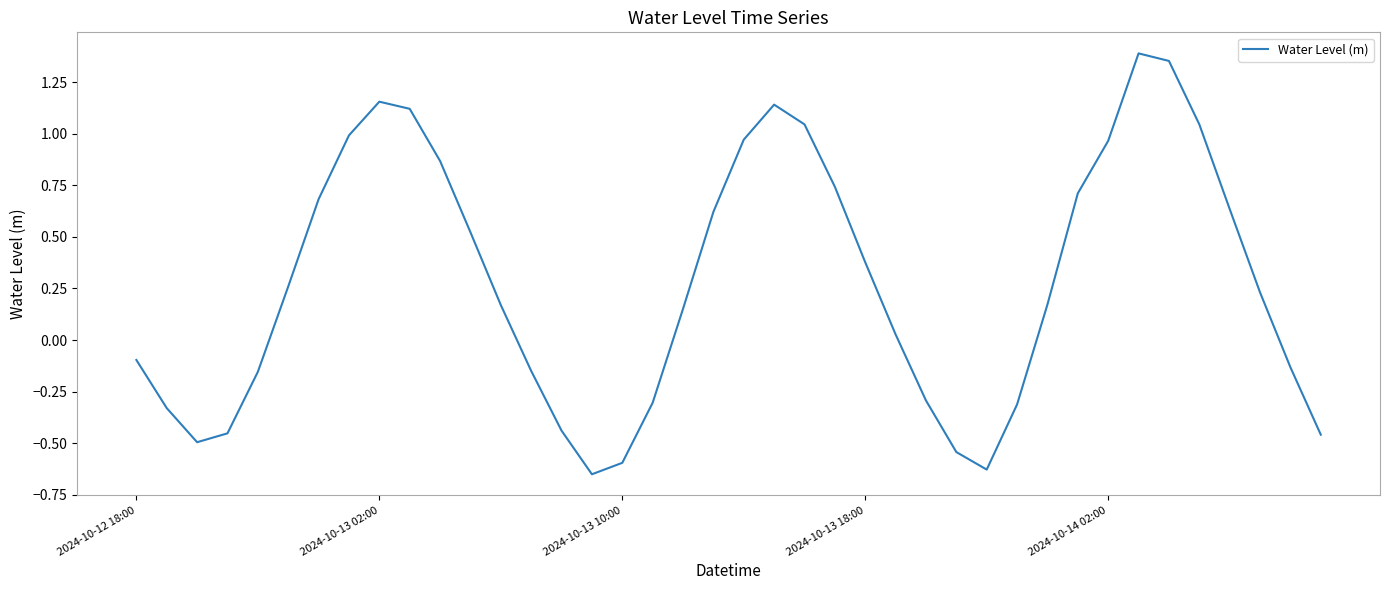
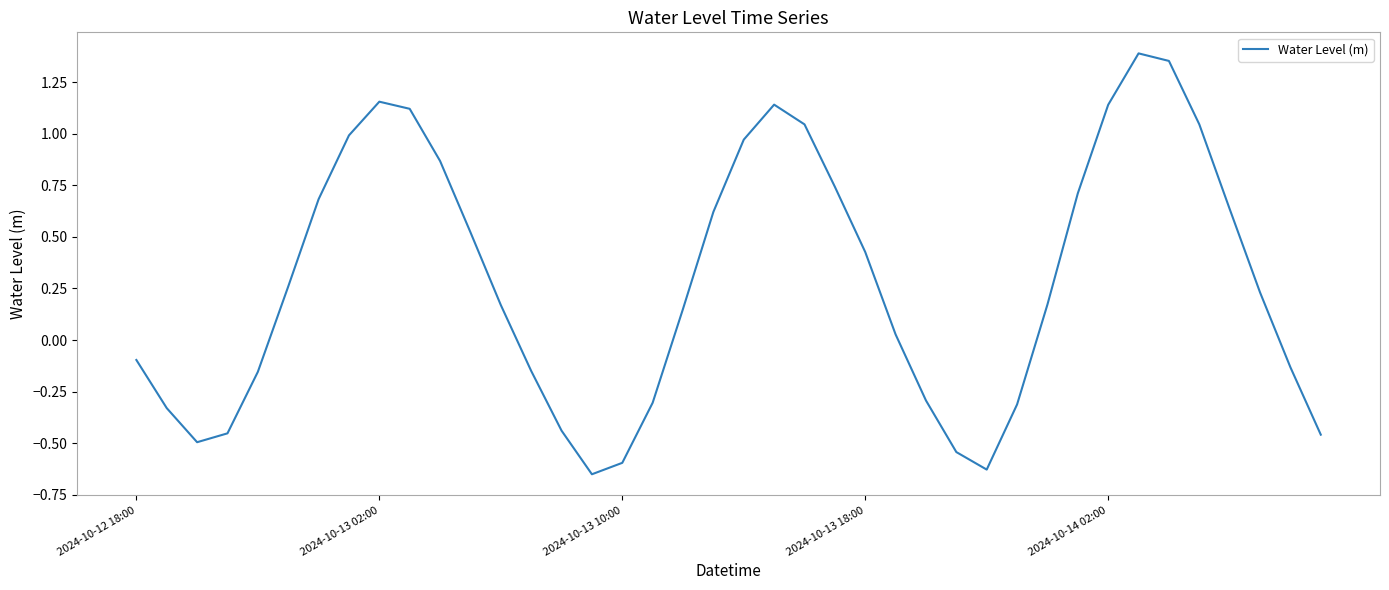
2024-10-13 18:00: 0.38 -> 0.43
2024-10-14 02:00: 0.97 -> 1.14
